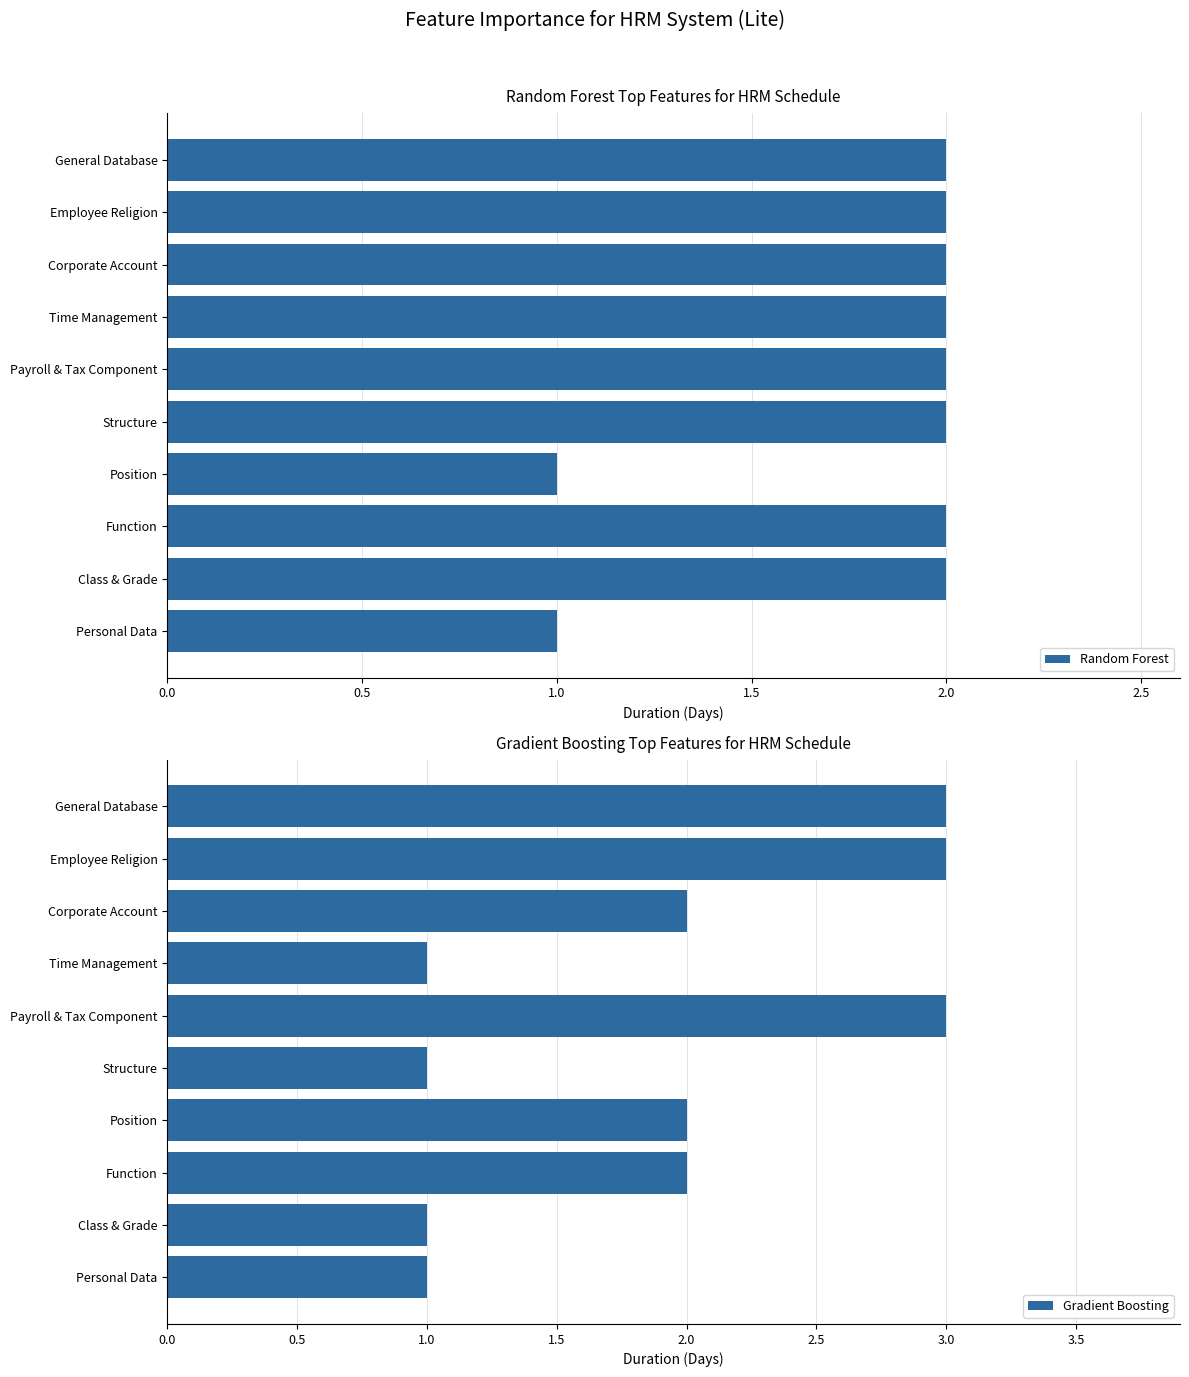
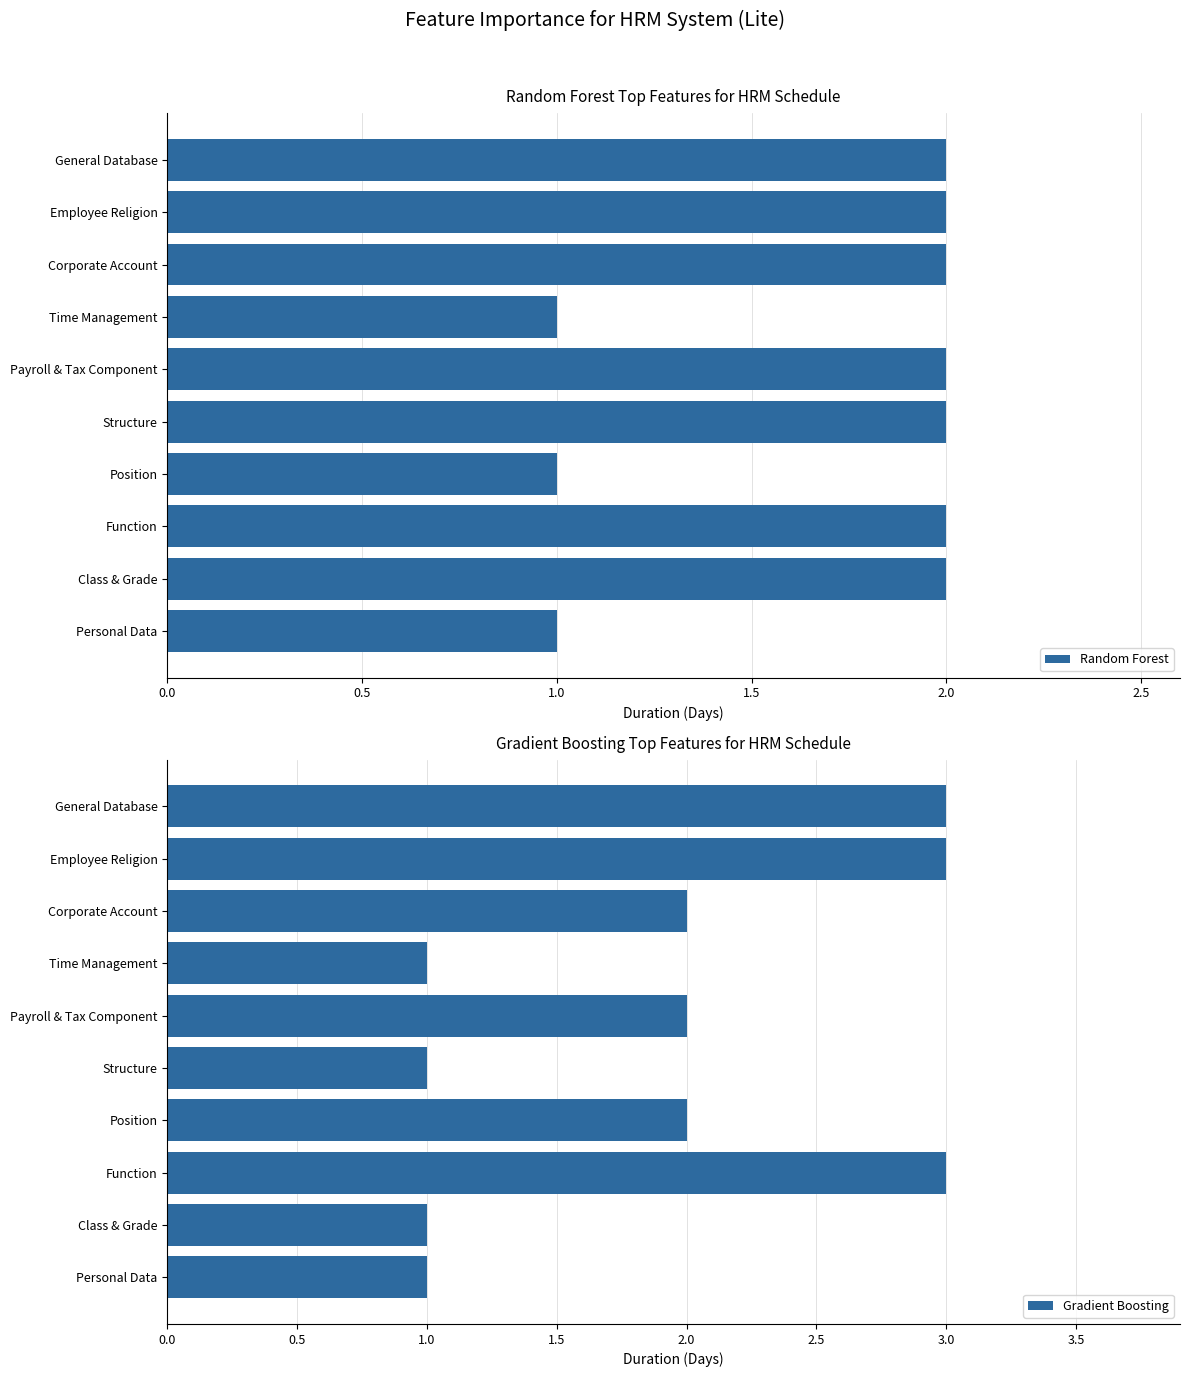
Random Forest Top Features for HRM Schedule, Time Management: 2 -> 1
Gradient Boosting Top Features for HRM Schedule, Payroll & Tax Component: 3 -> 2
Gradient Boosting Top Features for HRM Schedule, Function: 2 -> 3
